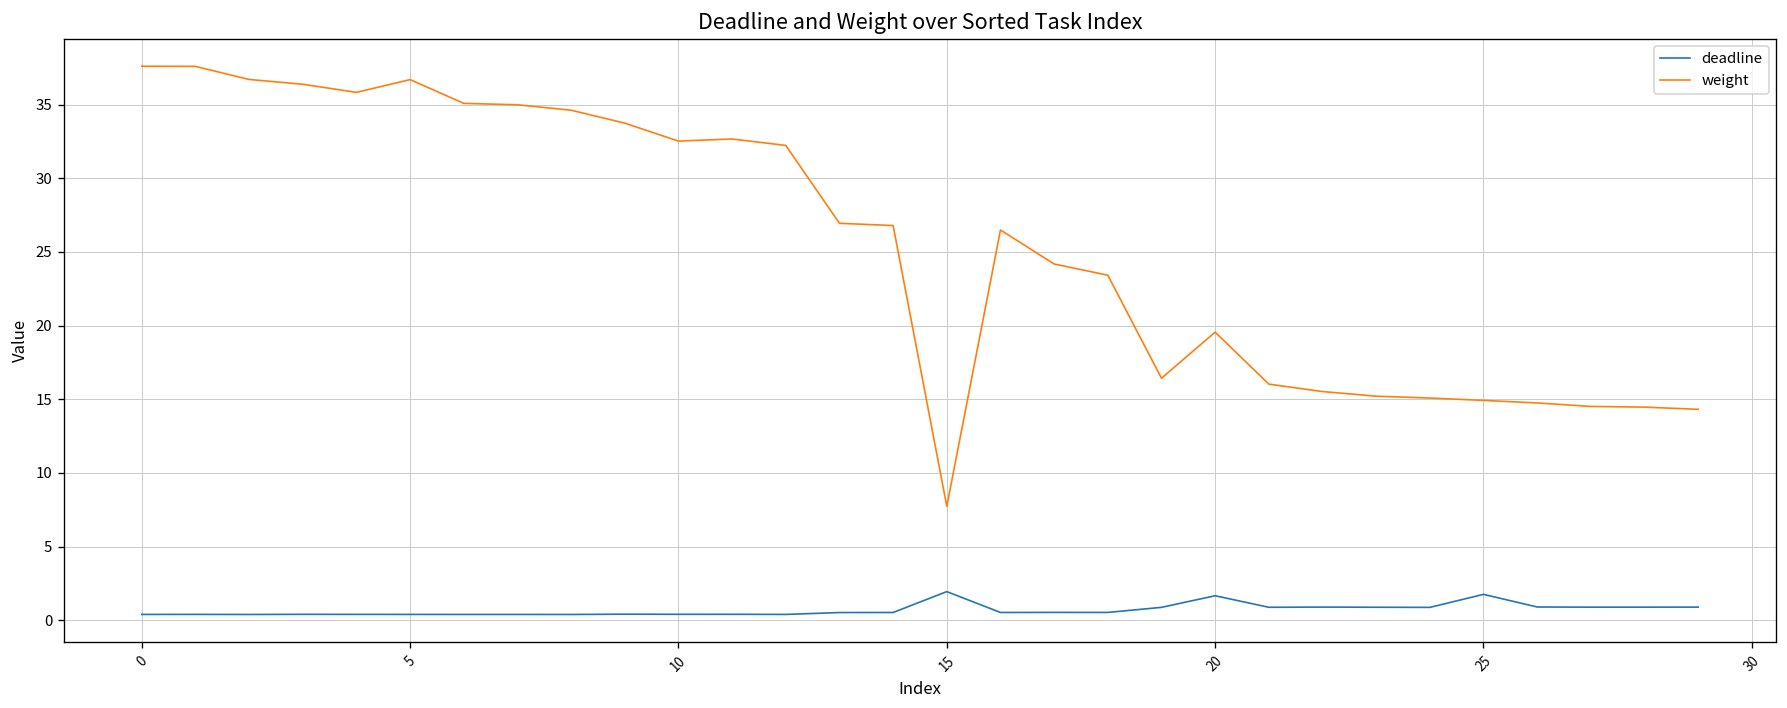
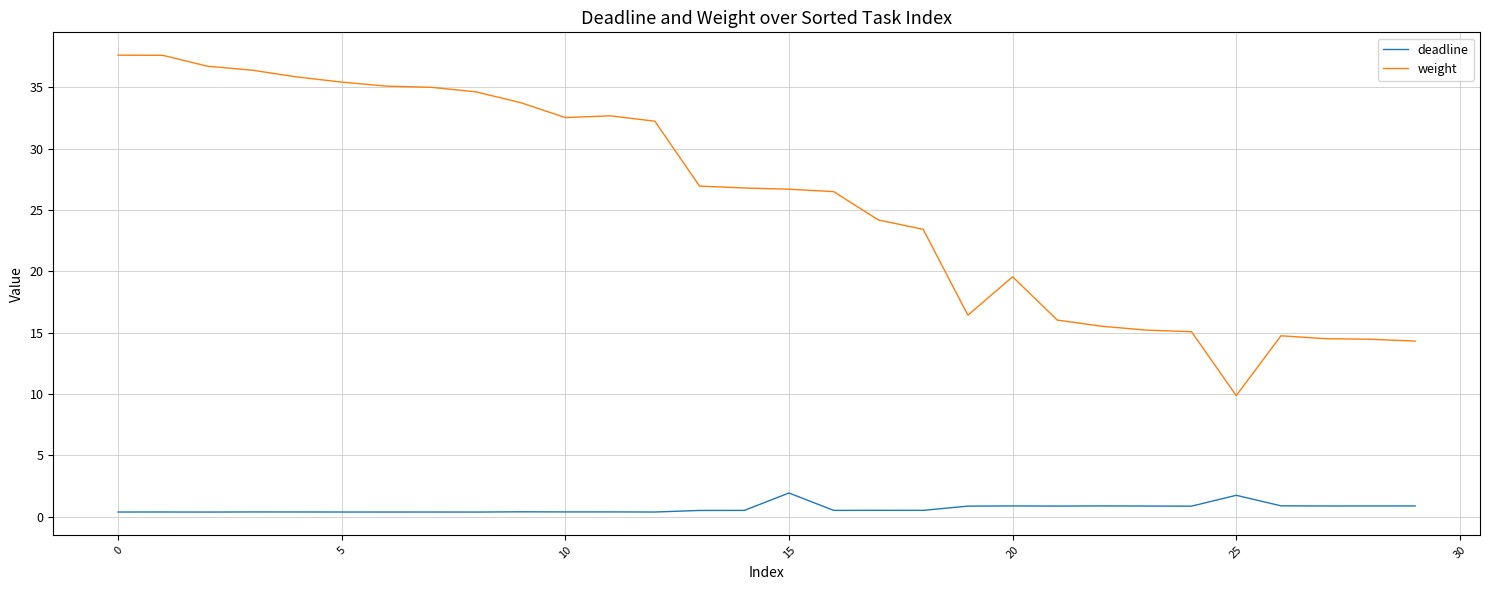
weight, 5: 36.7 -> 35.4
weight, 15: 7.7 -> 26.7
deadline, 20: 1.7 -> 0.9
weight, 25: 14.9 -> 9.9
